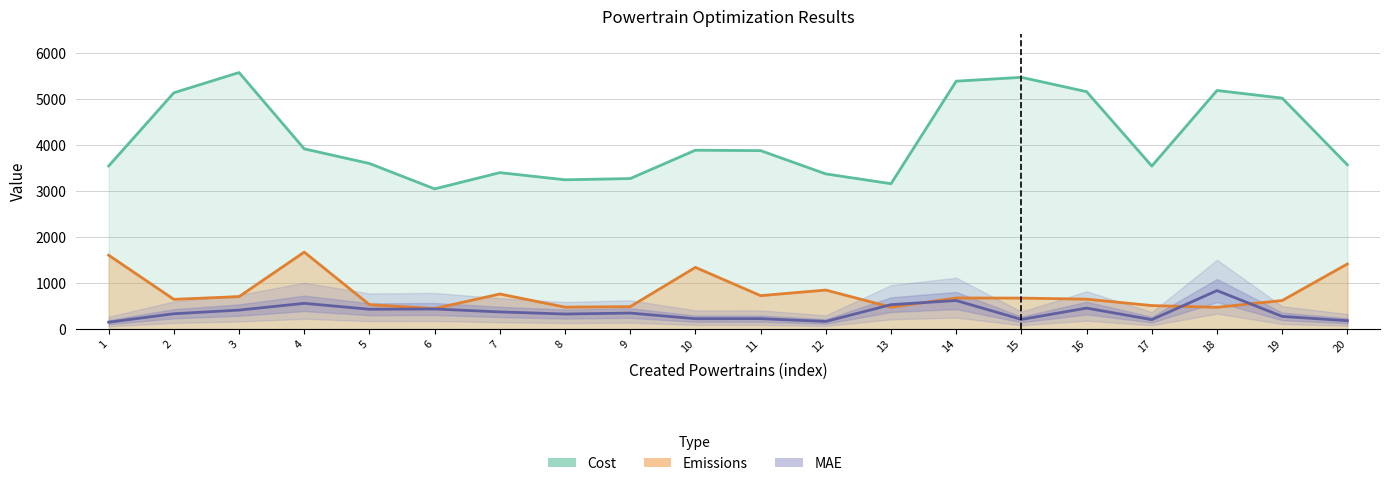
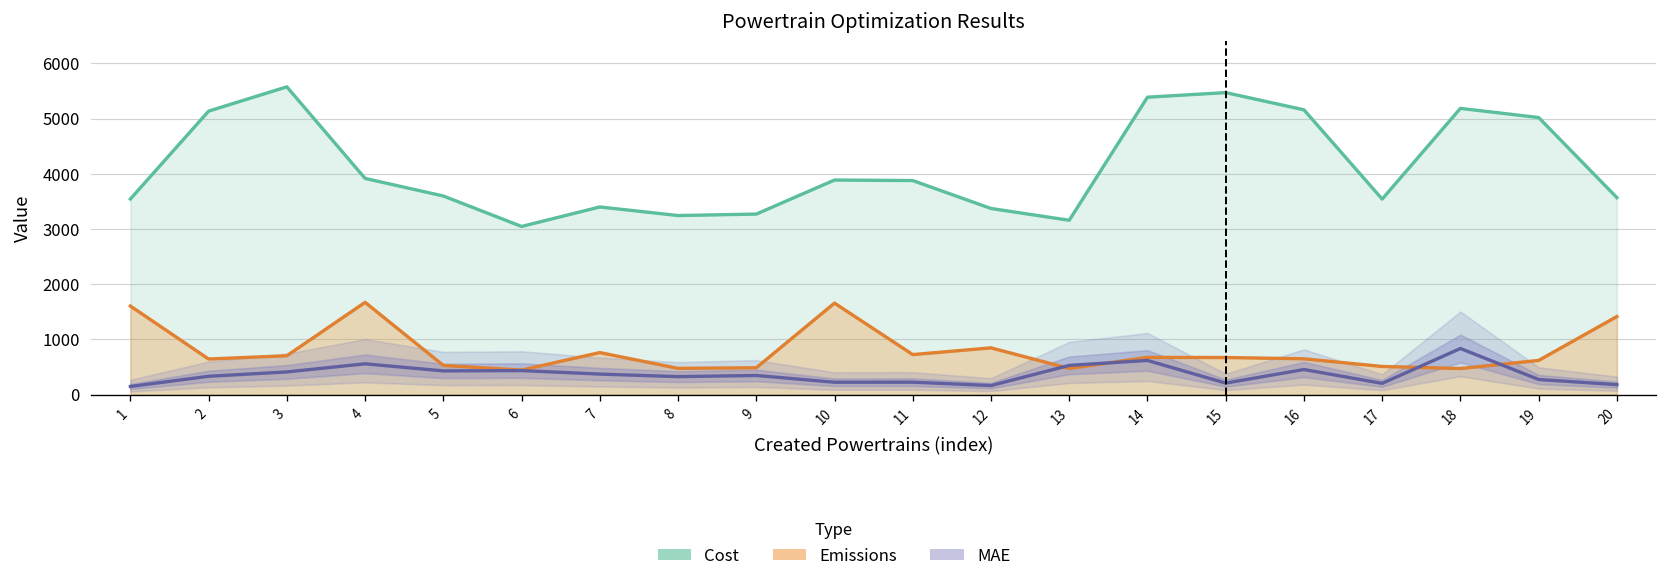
Emissions, 10: 1300 -> 1700
